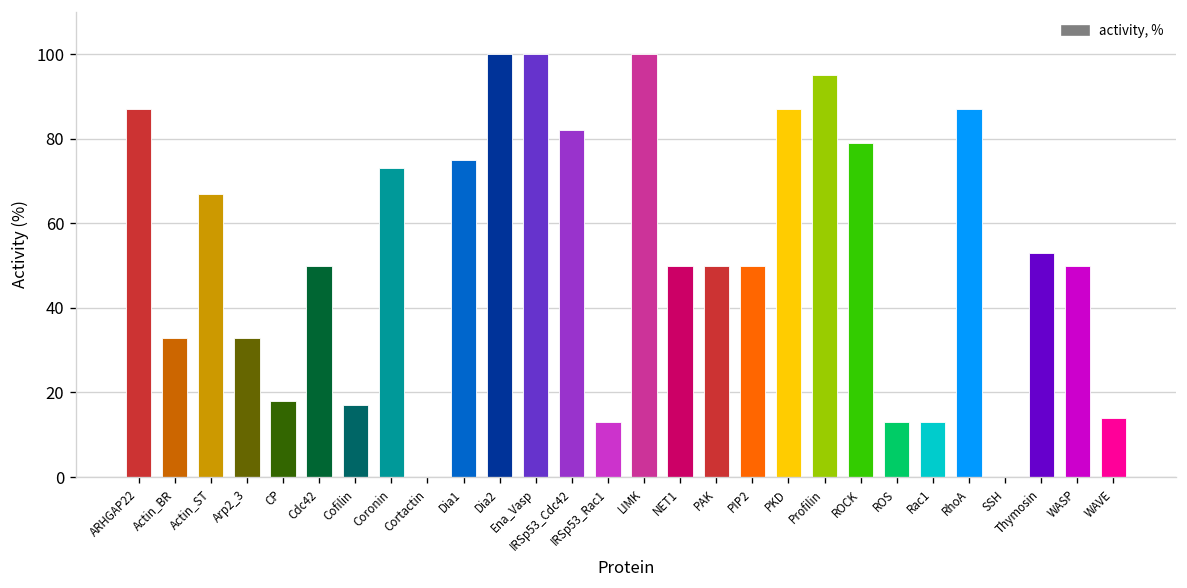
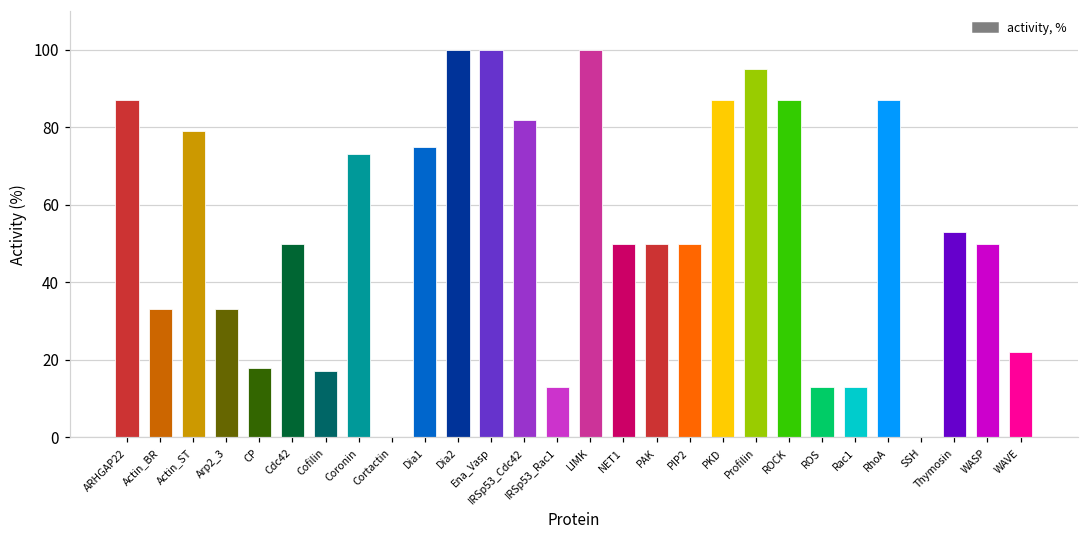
Actin_ST: 67 -> 79
ROCK: 79 -> 87
WAVE: 14 -> 22
